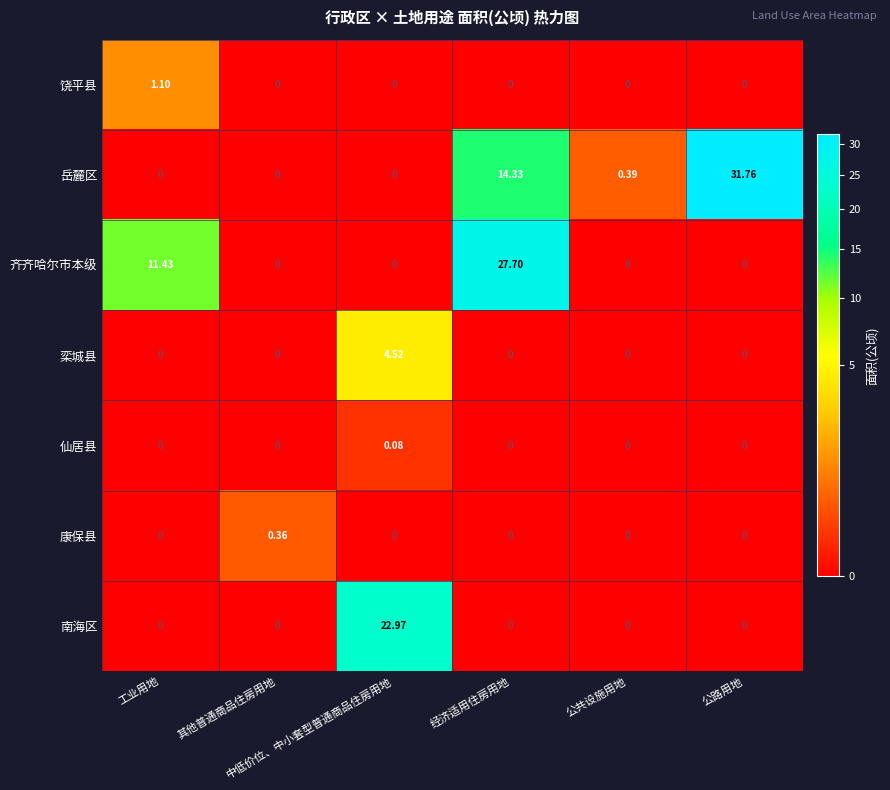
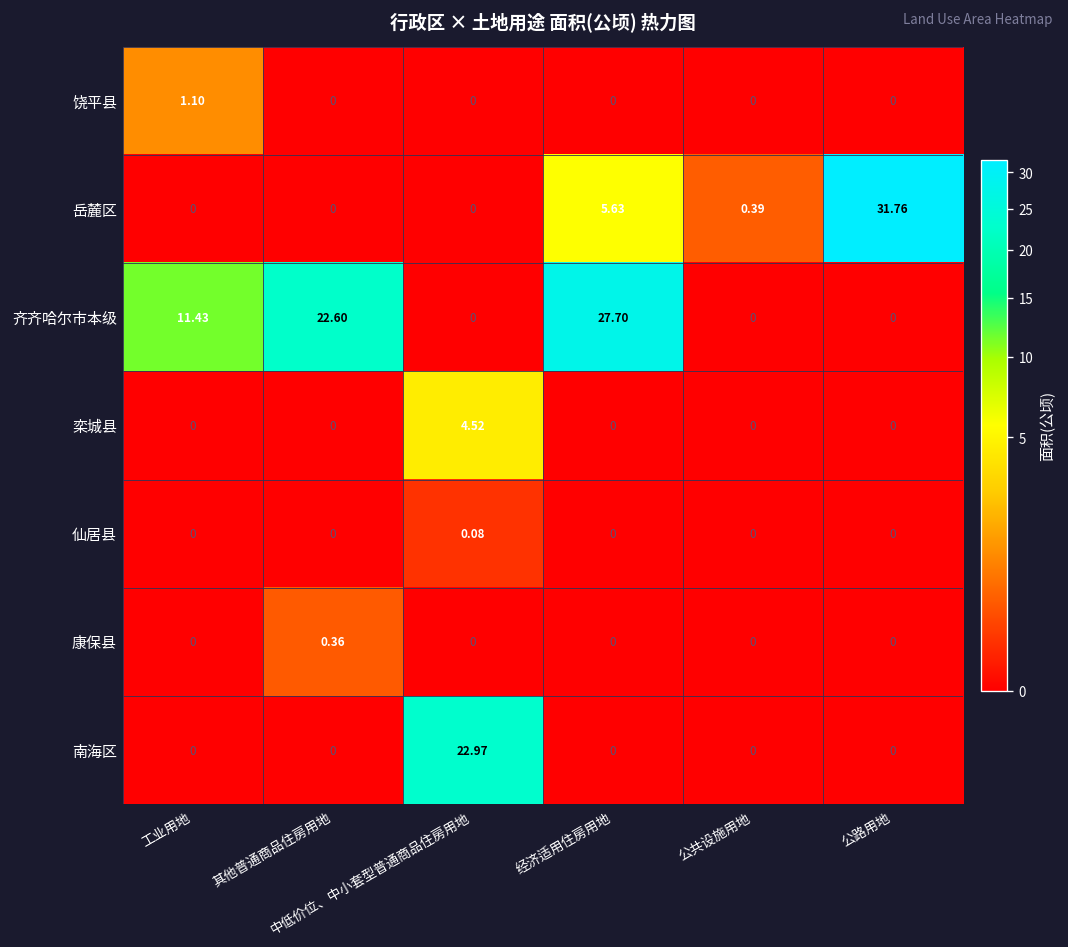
岳麓区, 经济适用住房用地: 14.33 -> 5.63
齐齐哈尔市本级, 其他普通商品住房用地: 0 -> 22.60
